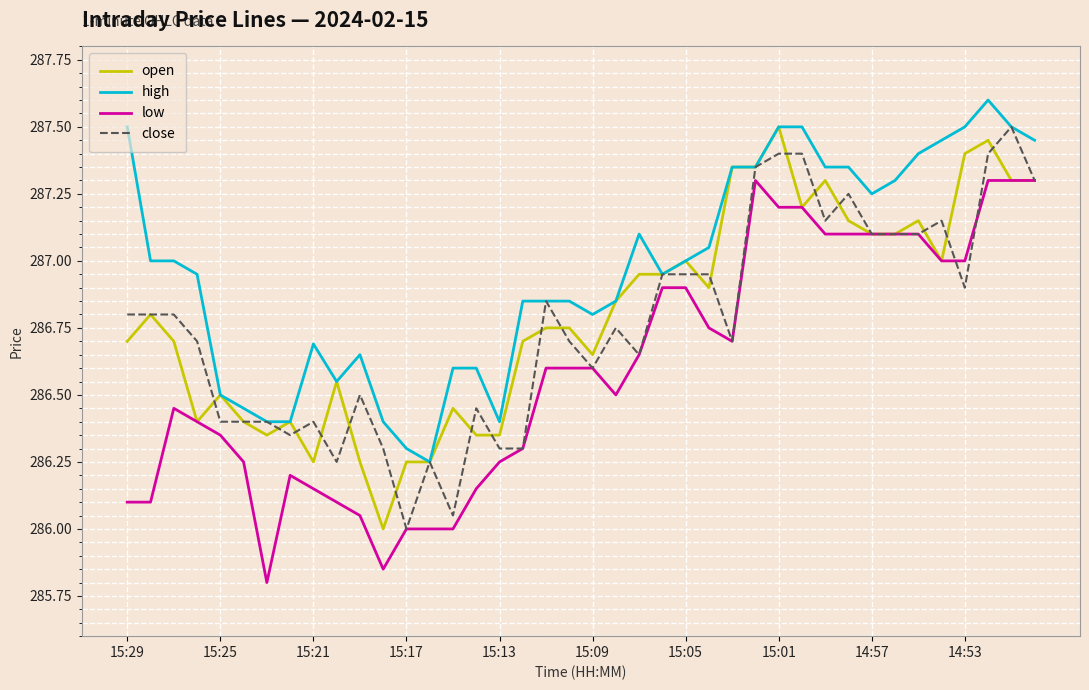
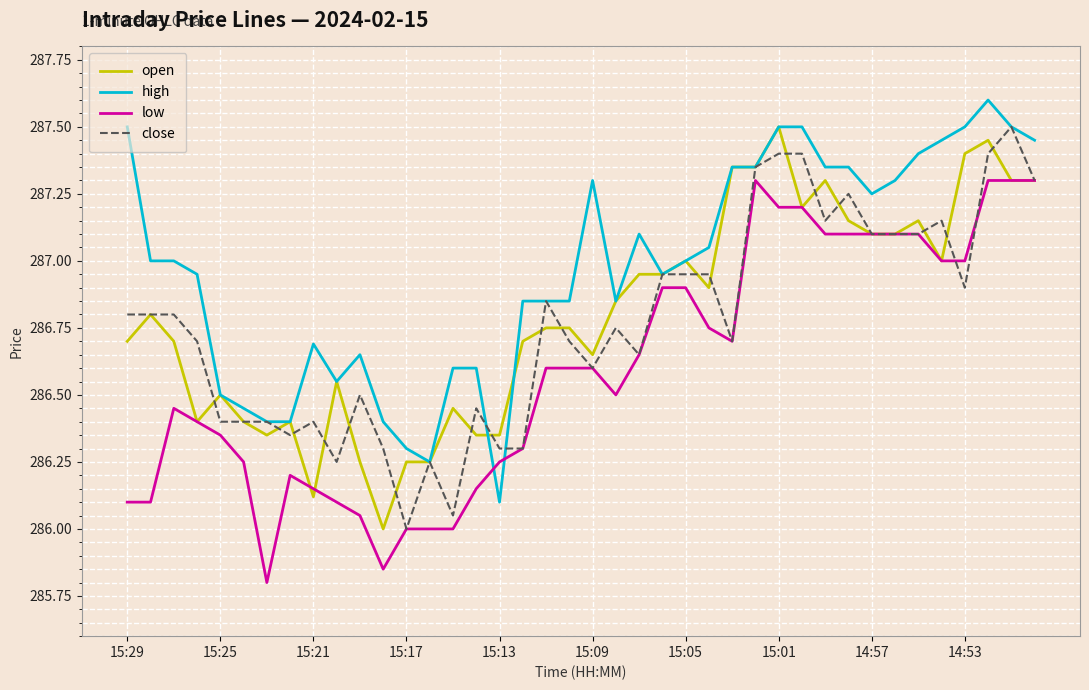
open, 15:21: 286.25 -> 286.12
high, 15:13: 286.4 -> 286.1
high, 15:09: 286.8 -> 287.3
